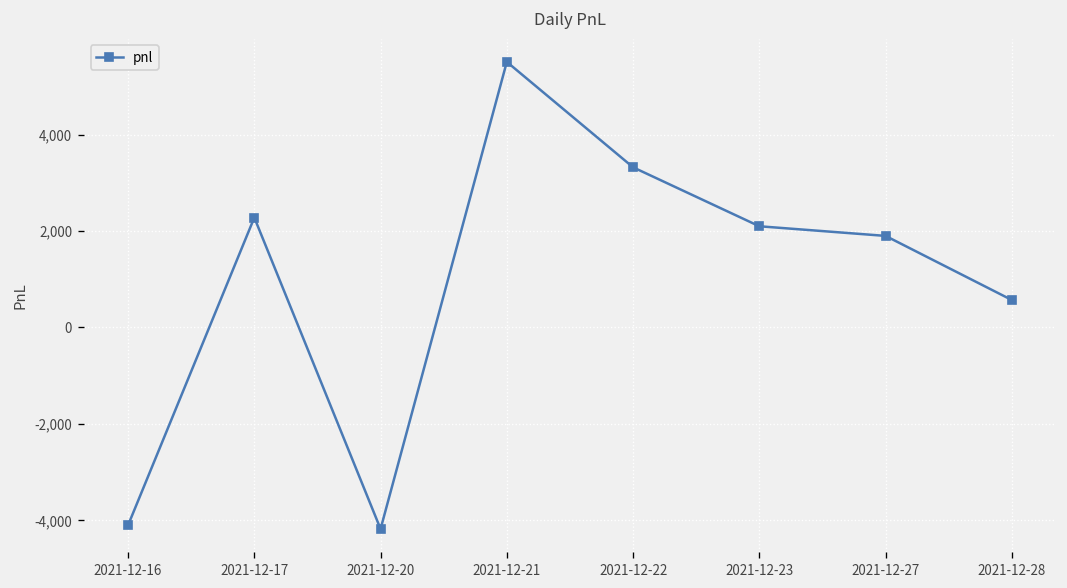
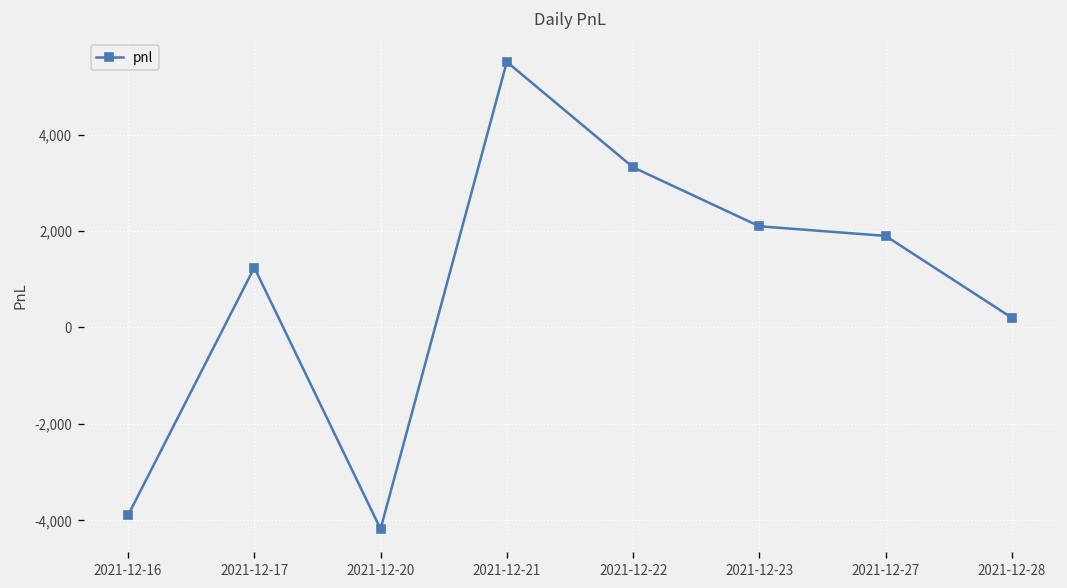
2021-12-16: -4,100 -> -3,900
2021-12-17: 2,300 -> 1,200
2021-12-28: 600 -> 200
